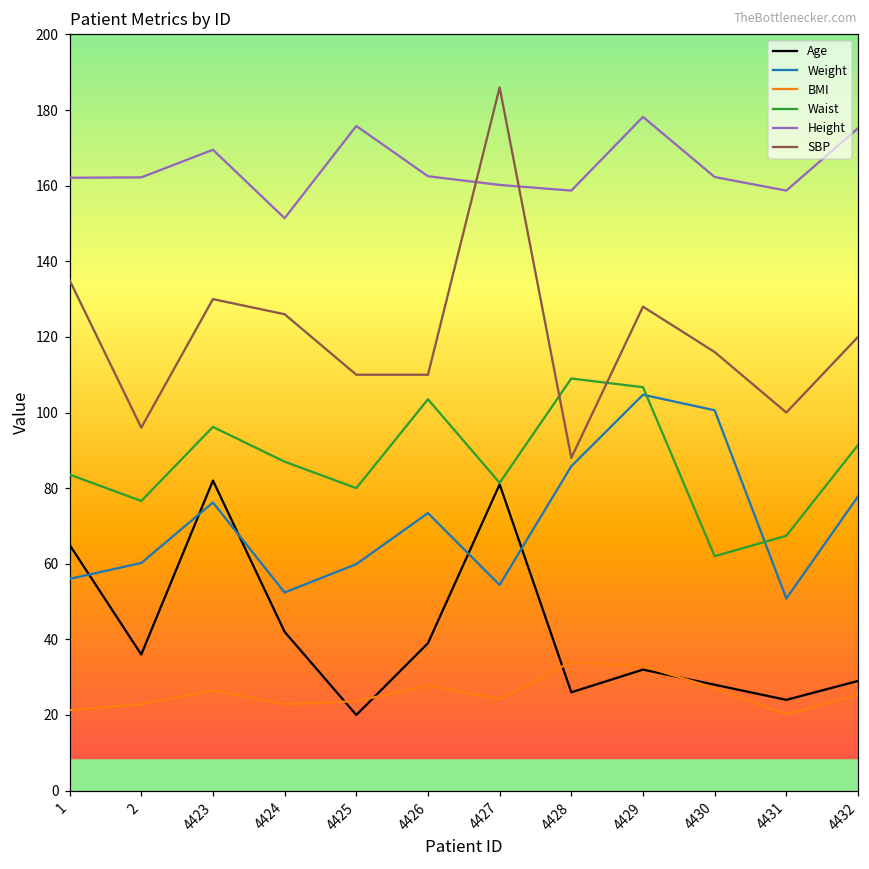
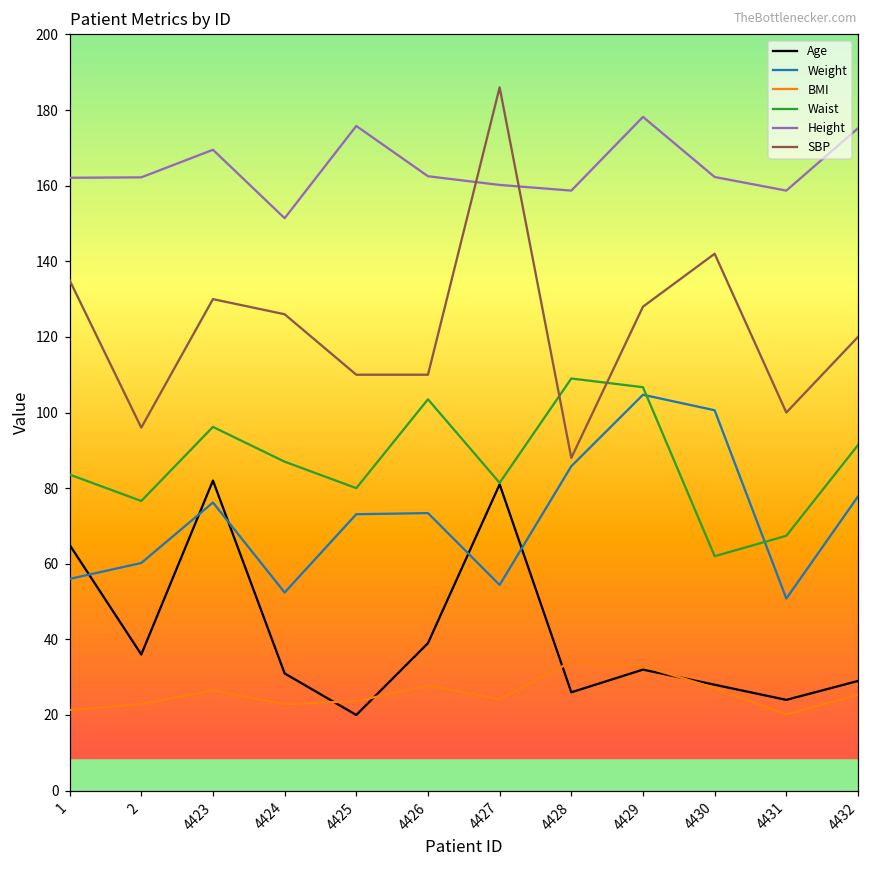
Age, 4424: 42 -> 31
Weight, 4425: 60 -> 73
SBP, 4430: 116 -> 142
